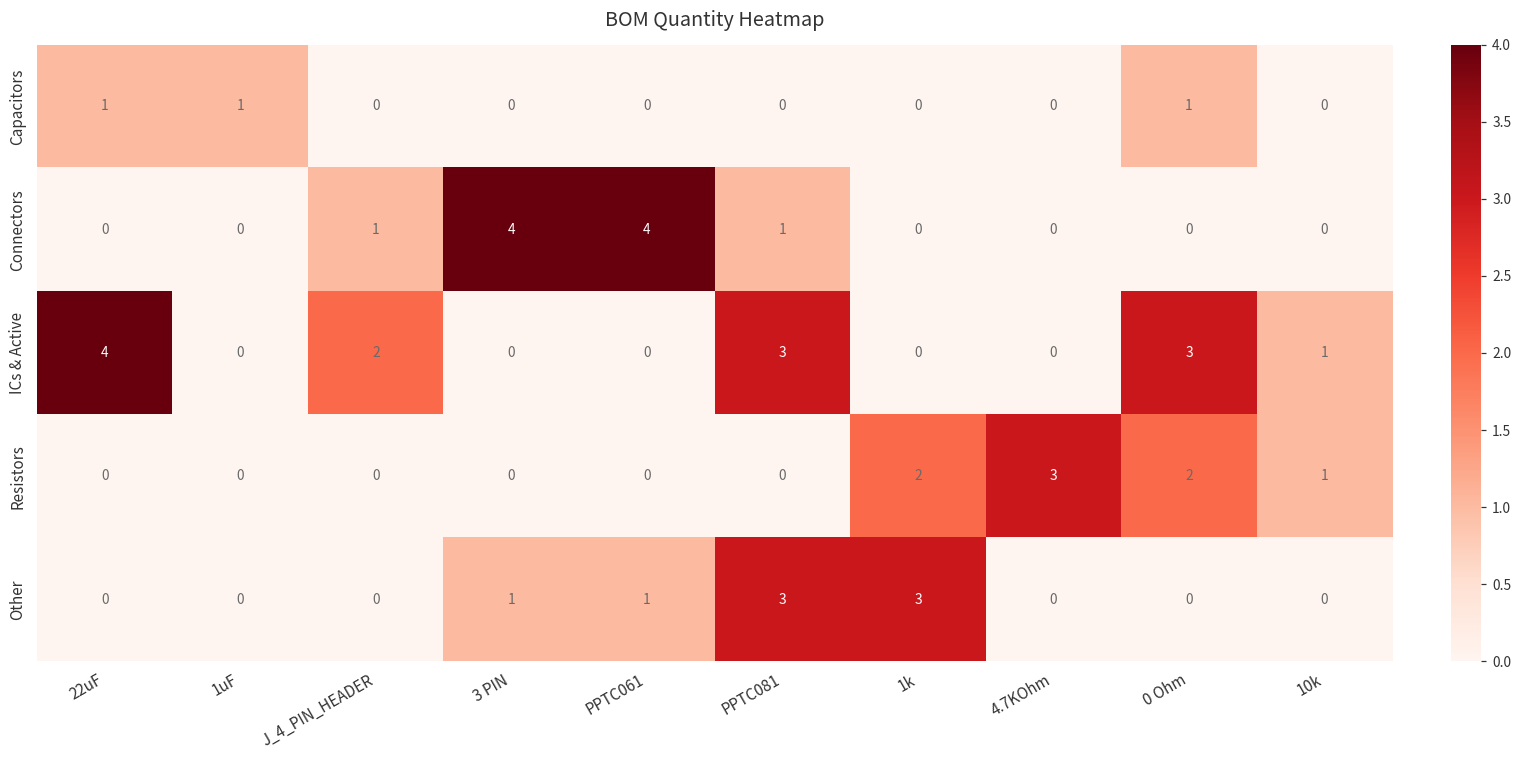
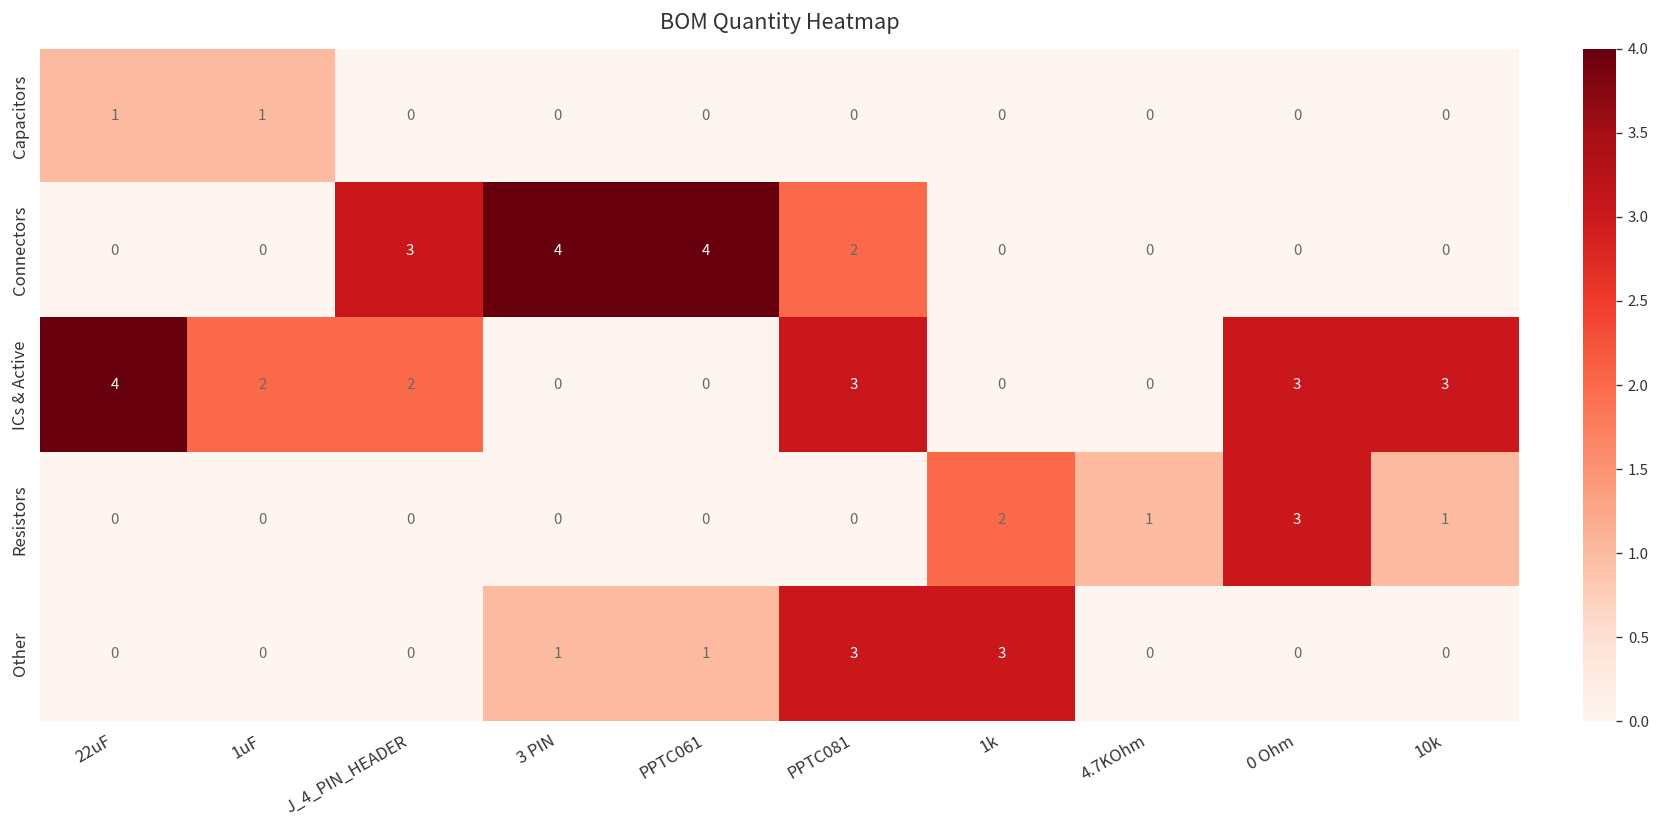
Capacitors, 0 Ohm: 1 -> 0
Connectors, J_4_PIN_HEADER: 1 -> 3
Connectors, PPTC081: 1 -> 2
ICs & Active, 1uF: 0 -> 2
ICs & Active, 10k: 1 -> 3
Resistors, 4.7KOhm: 3 -> 1
Resistors, 0 Ohm: 2 -> 3
